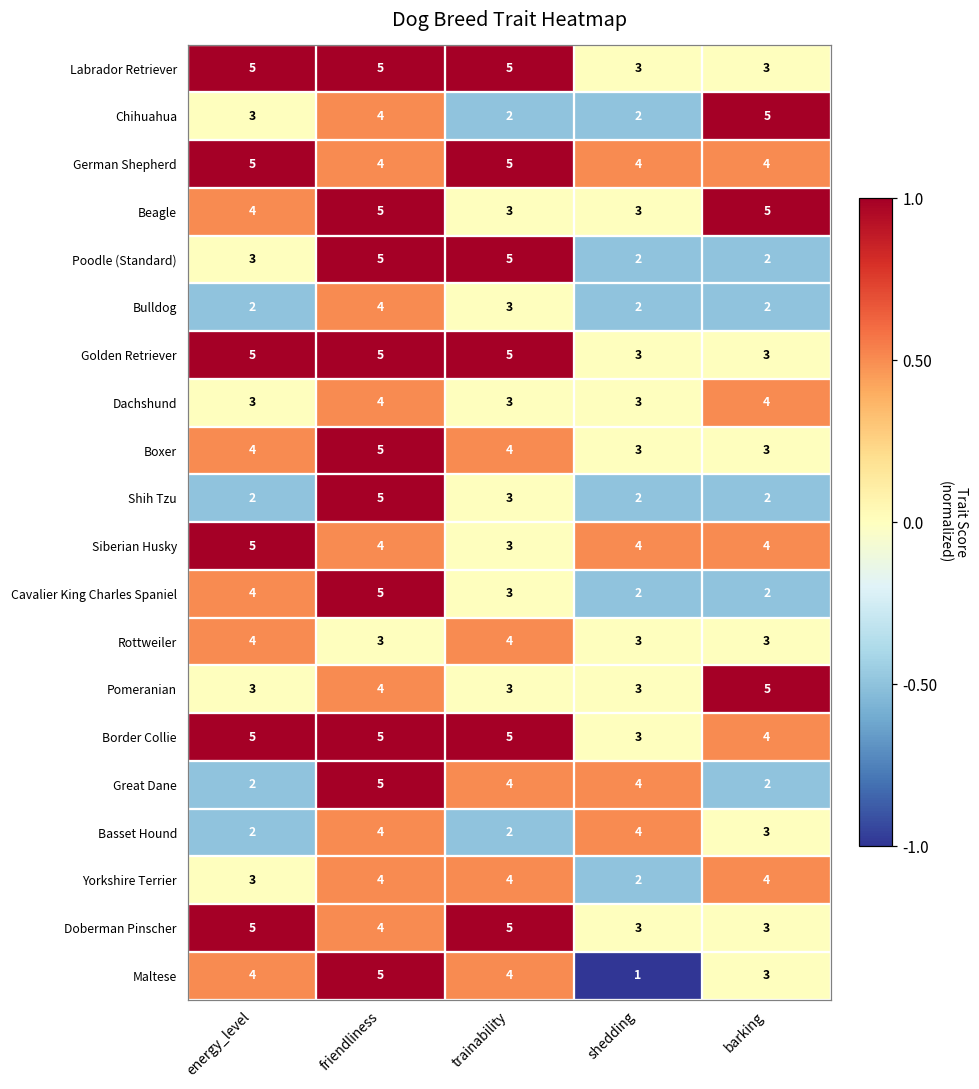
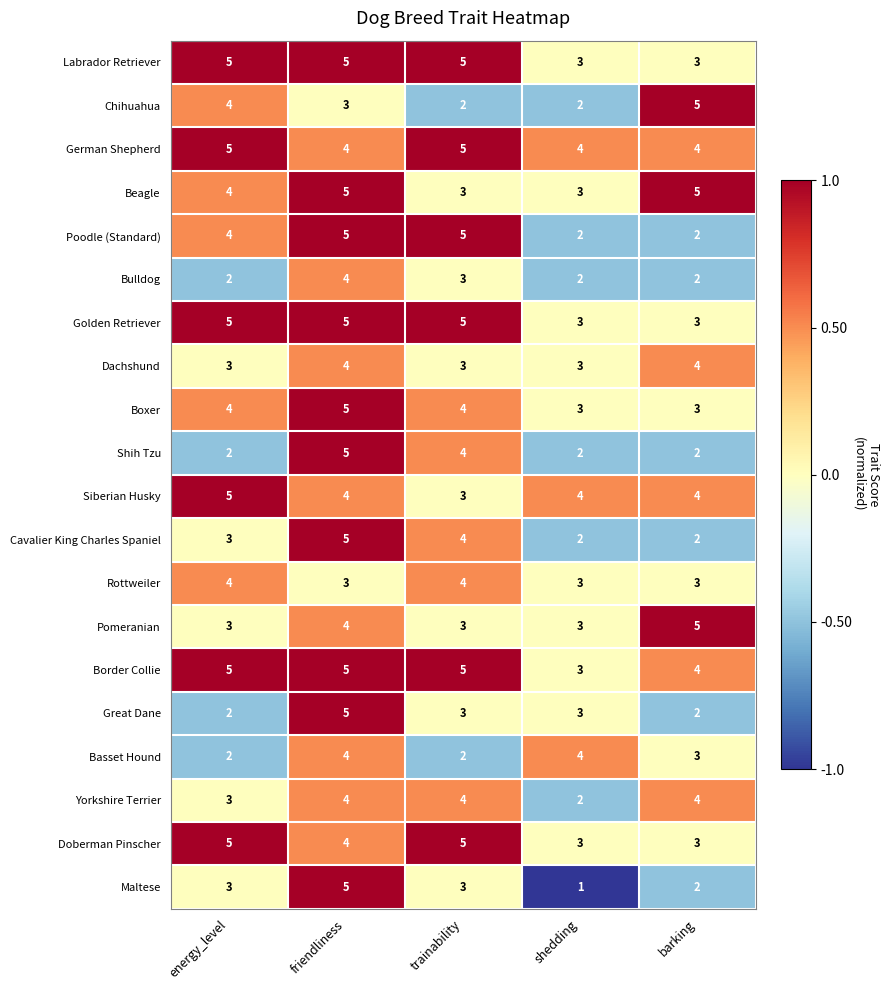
Chihuahua, energy_level: 3 -> 4
Chihuahua, friendliness: 4 -> 3
Poodle (Standard), energy_level: 3 -> 4
Shih Tzu, trainability: 3 -> 4
Cavalier King Charles Spaniel, energy_level: 4 -> 3
Cavalier King Charles Spaniel, trainability: 3 -> 4
Great Dane, trainability: 4 -> 3
Great Dane, shedding: 4 -> 3
Maltese, energy_level: 4 -> 3
Maltese, trainability: 4 -> 3
Maltese, barking: 3 -> 2
